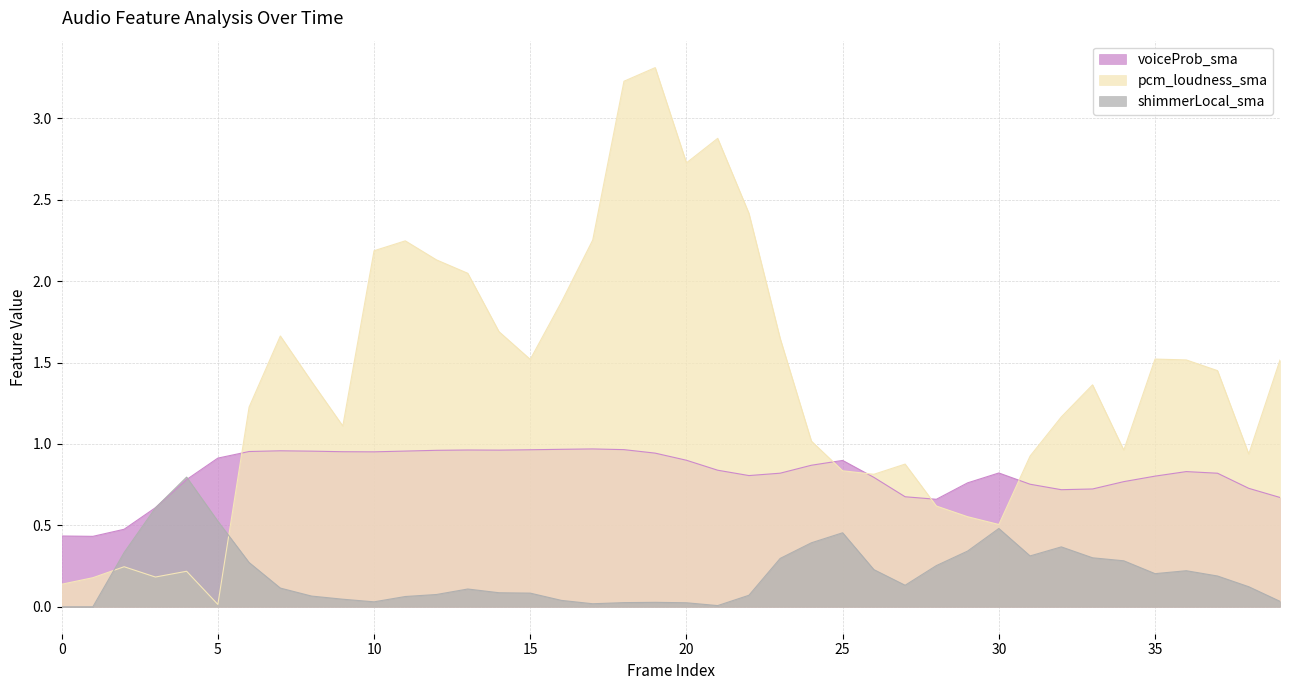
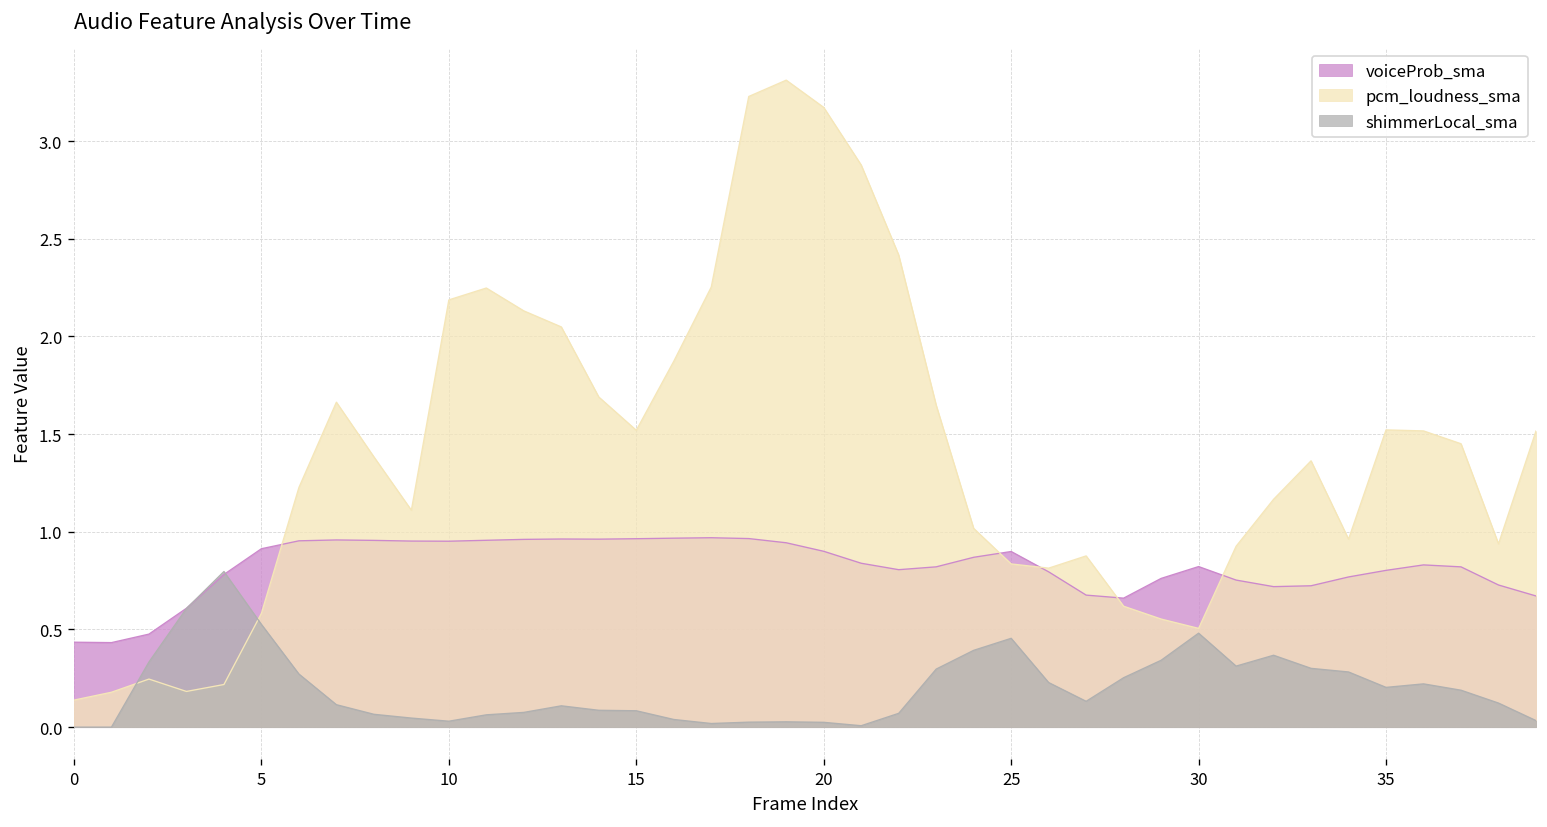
pcm_loudness_sma, 5: 0.01 -> 0.58
pcm_loudness_sma, 20: 2.73 -> 3.17
